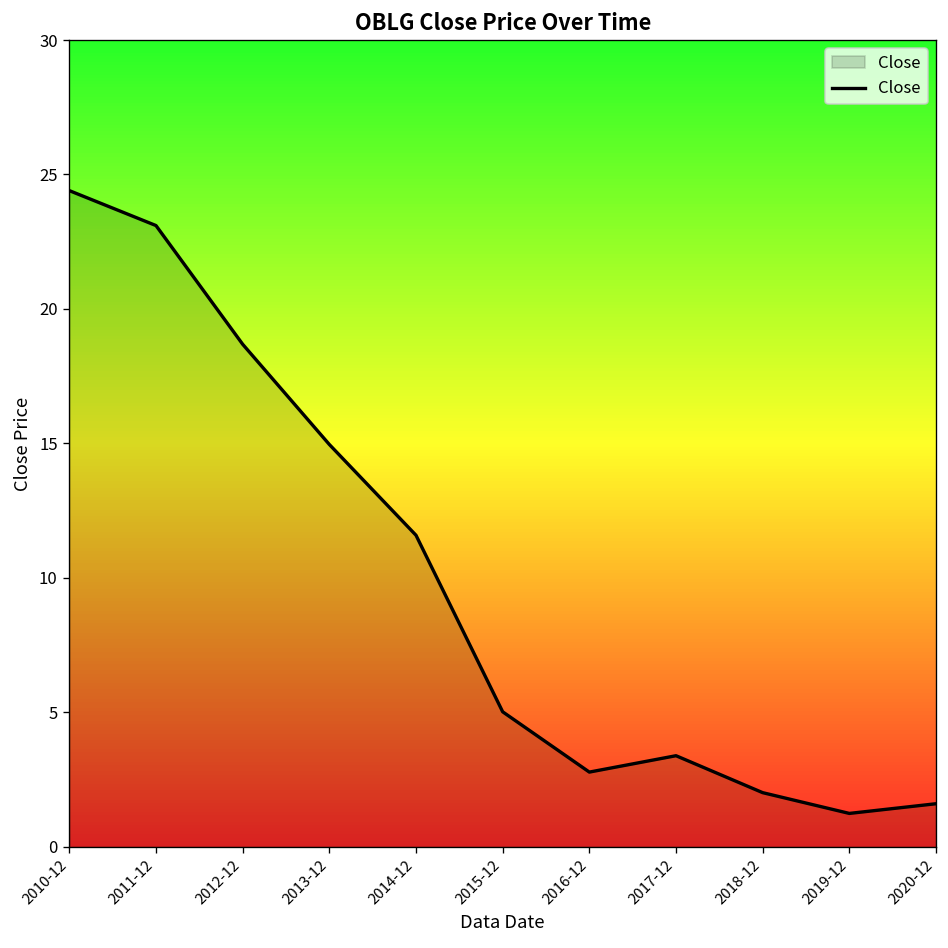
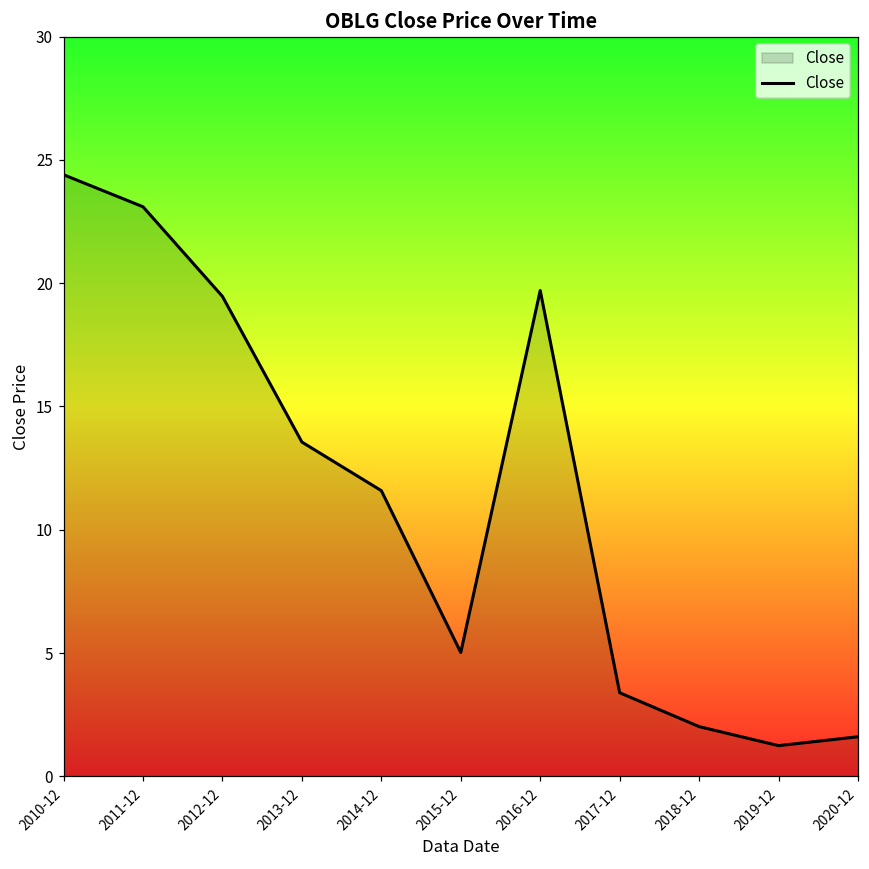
2012-12: 18.7 -> 19.5
2013-12: 15.0 -> 13.6
2016-12: 2.8 -> 19.7
